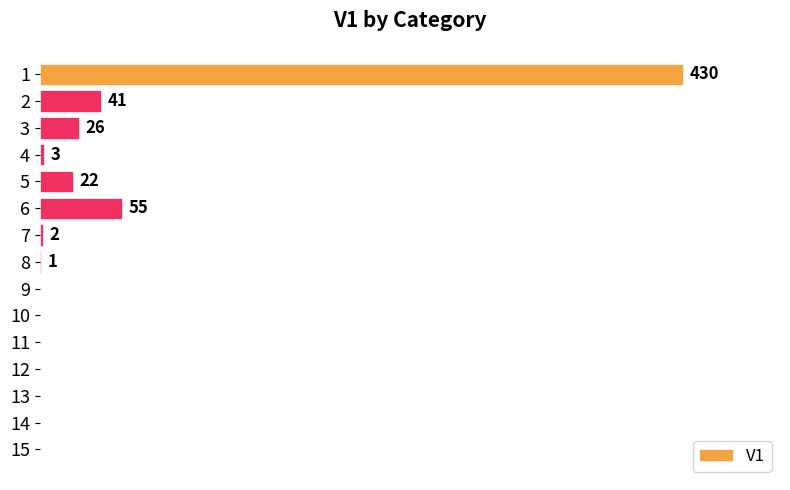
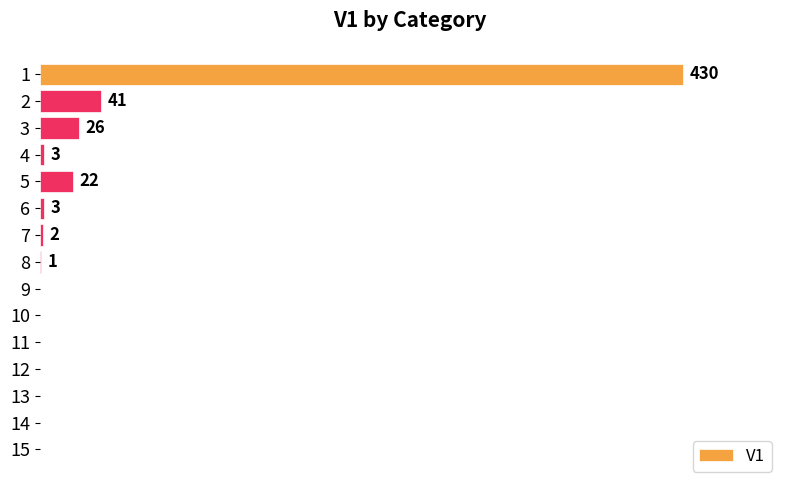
6: 55 -> 3
